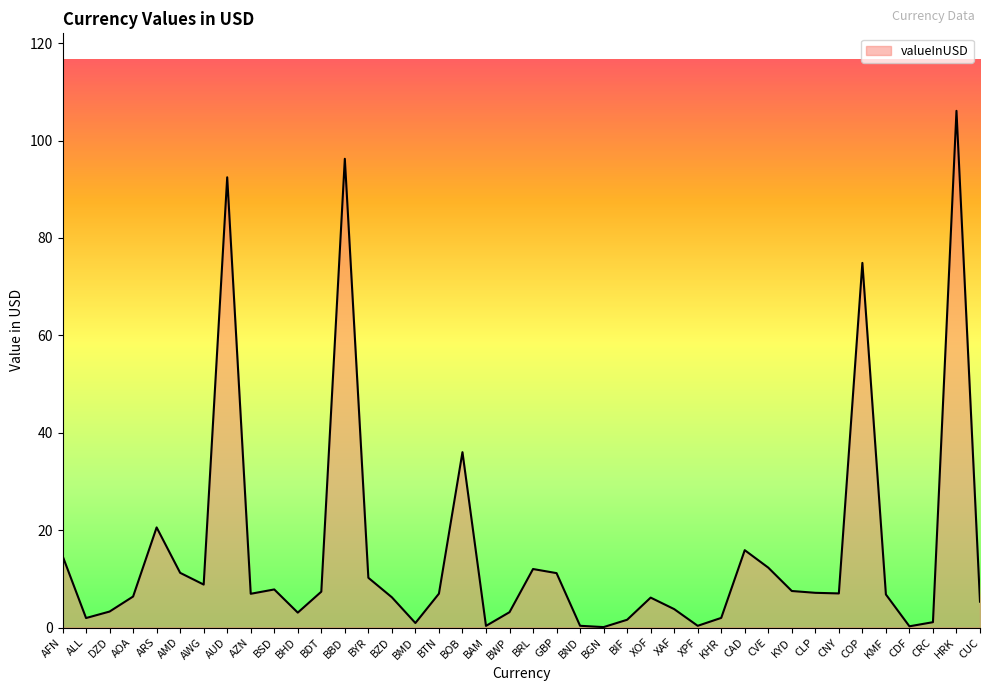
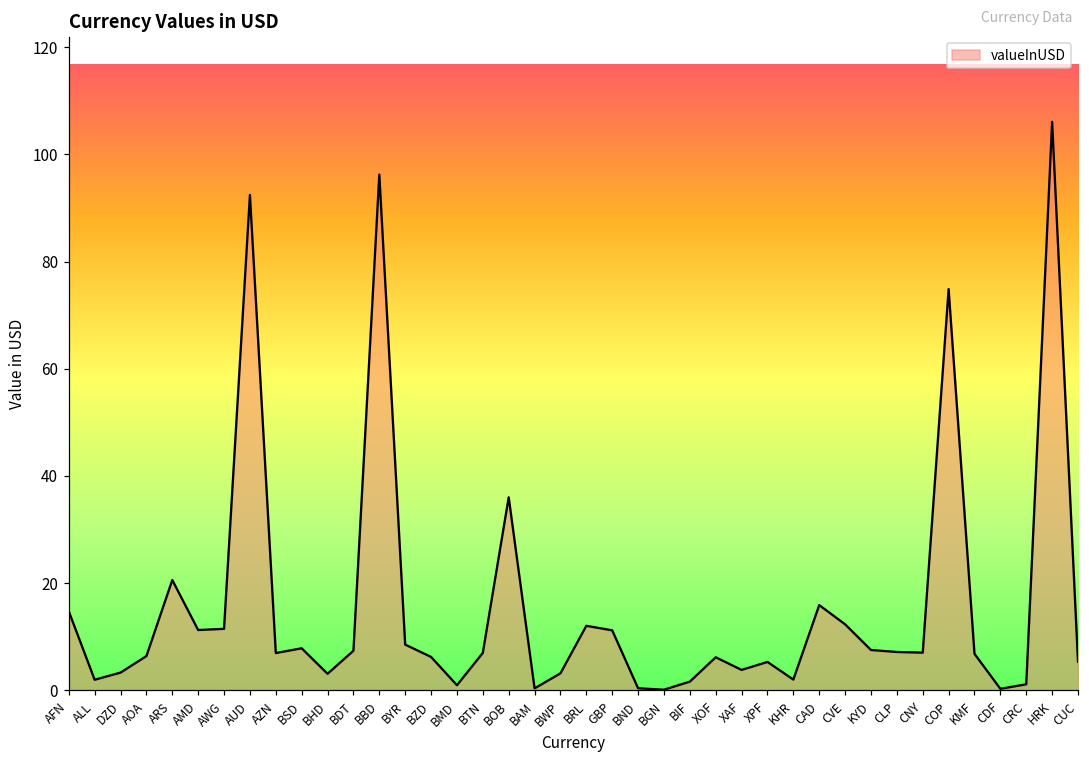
AWG: 9 -> 11
BYR: 10 -> 9
XPF: 0 -> 5
